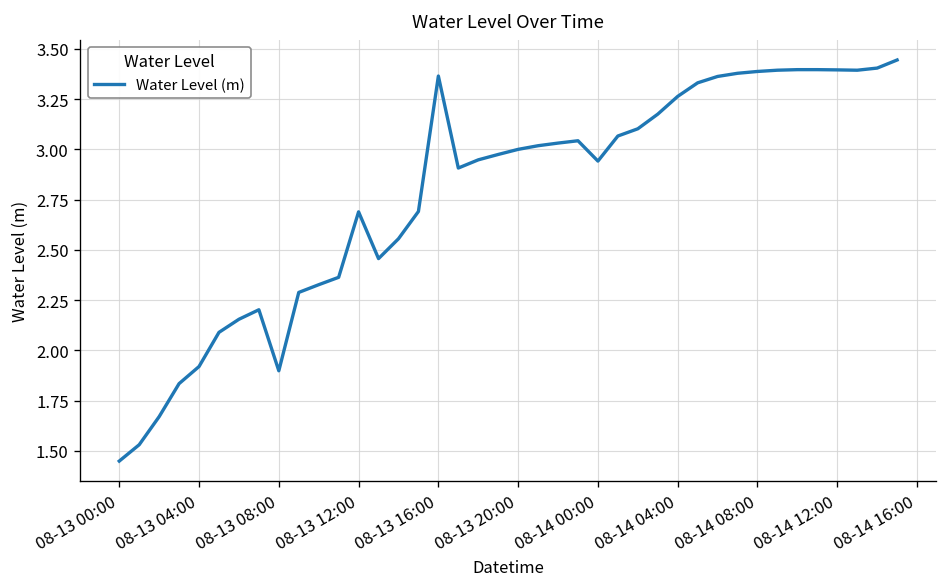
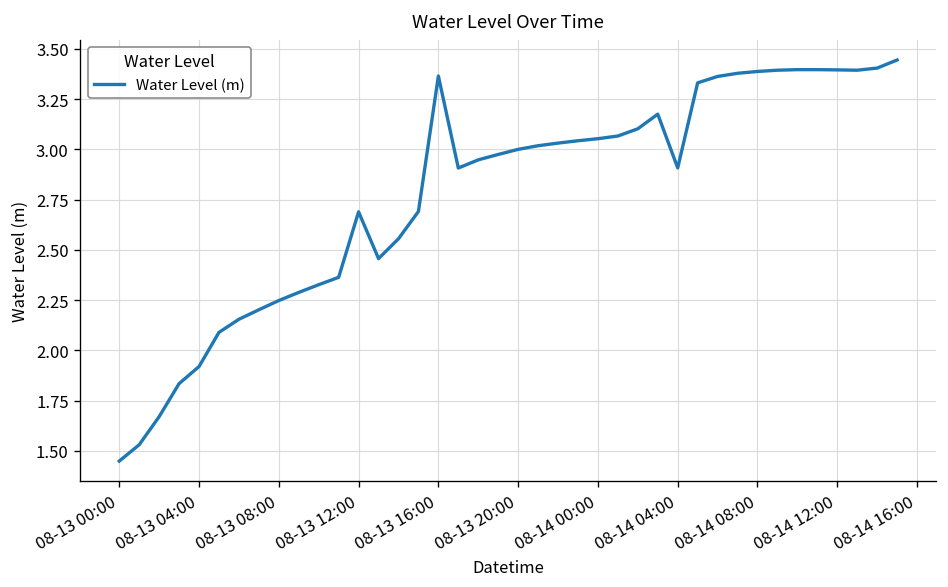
08-13 08:00: 1.90 -> 2.25
08-14 00:00: 2.94 -> 3.05
08-14 04:00: 3.26 -> 2.91
